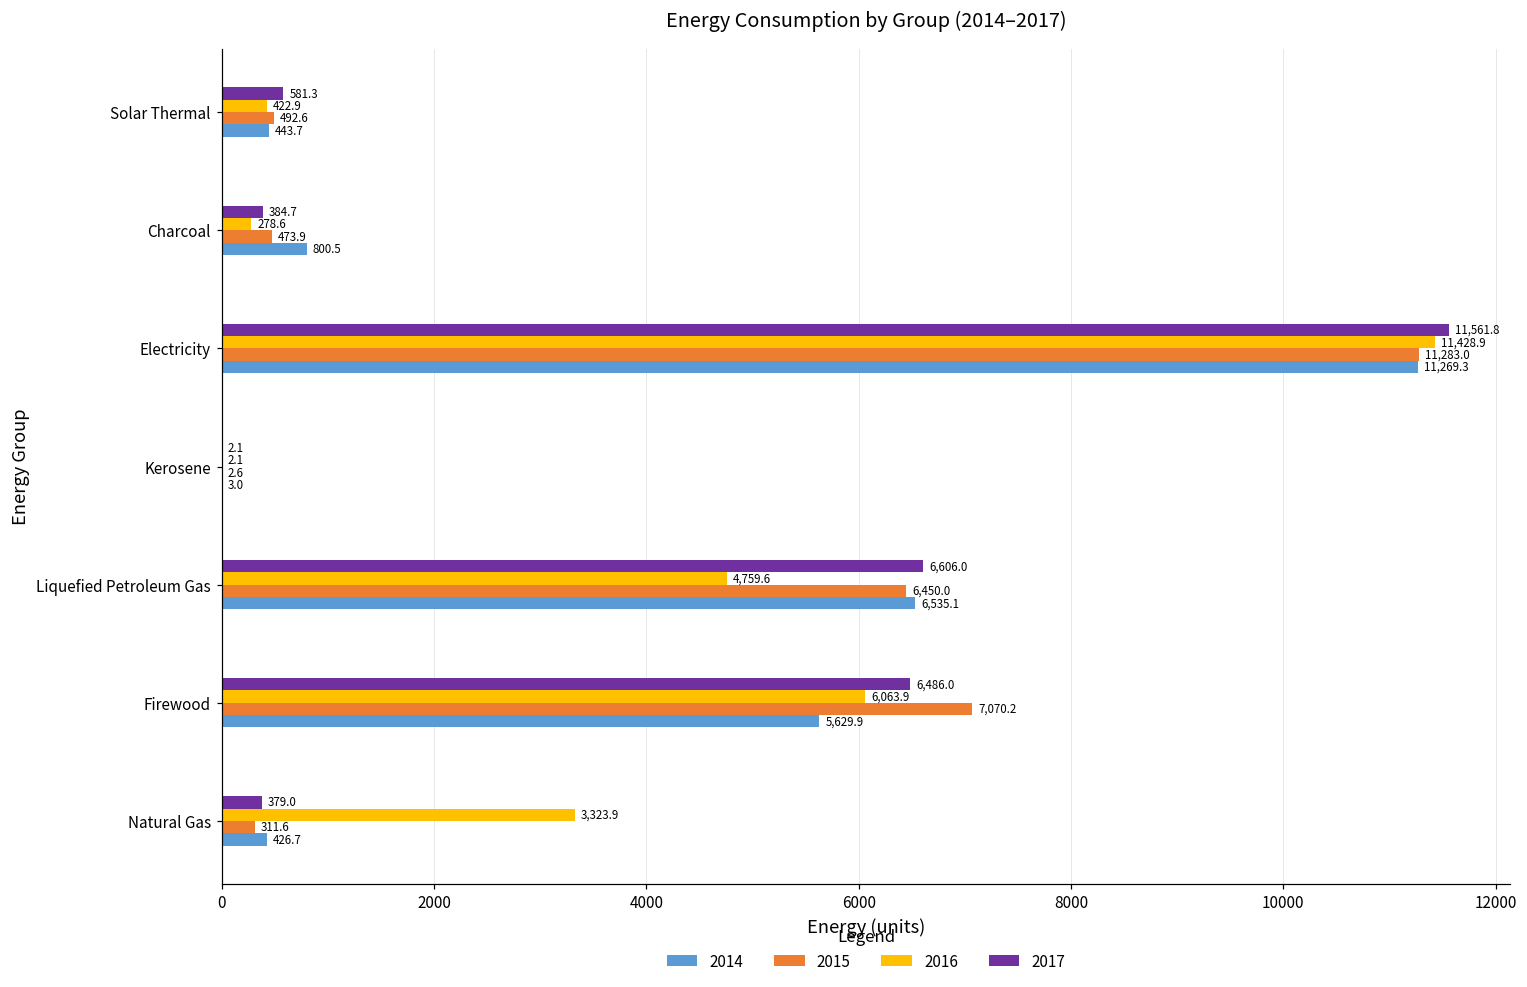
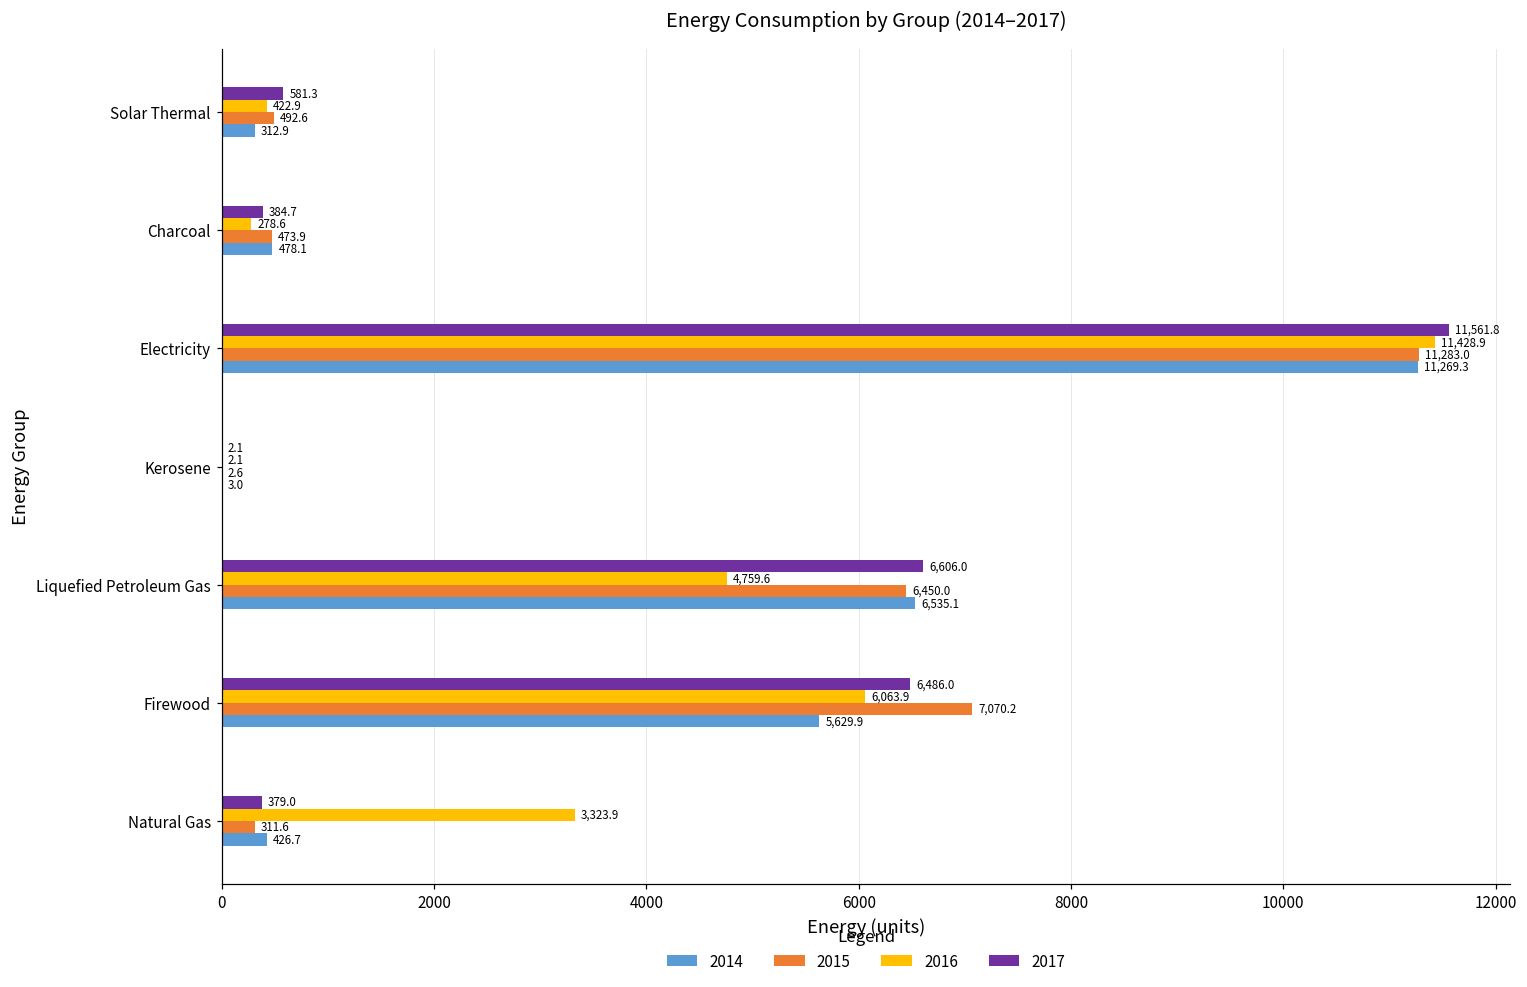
2014, Solar Thermal: 443.7 -> 312.9
2014, Charcoal: 800.5 -> 478.1
